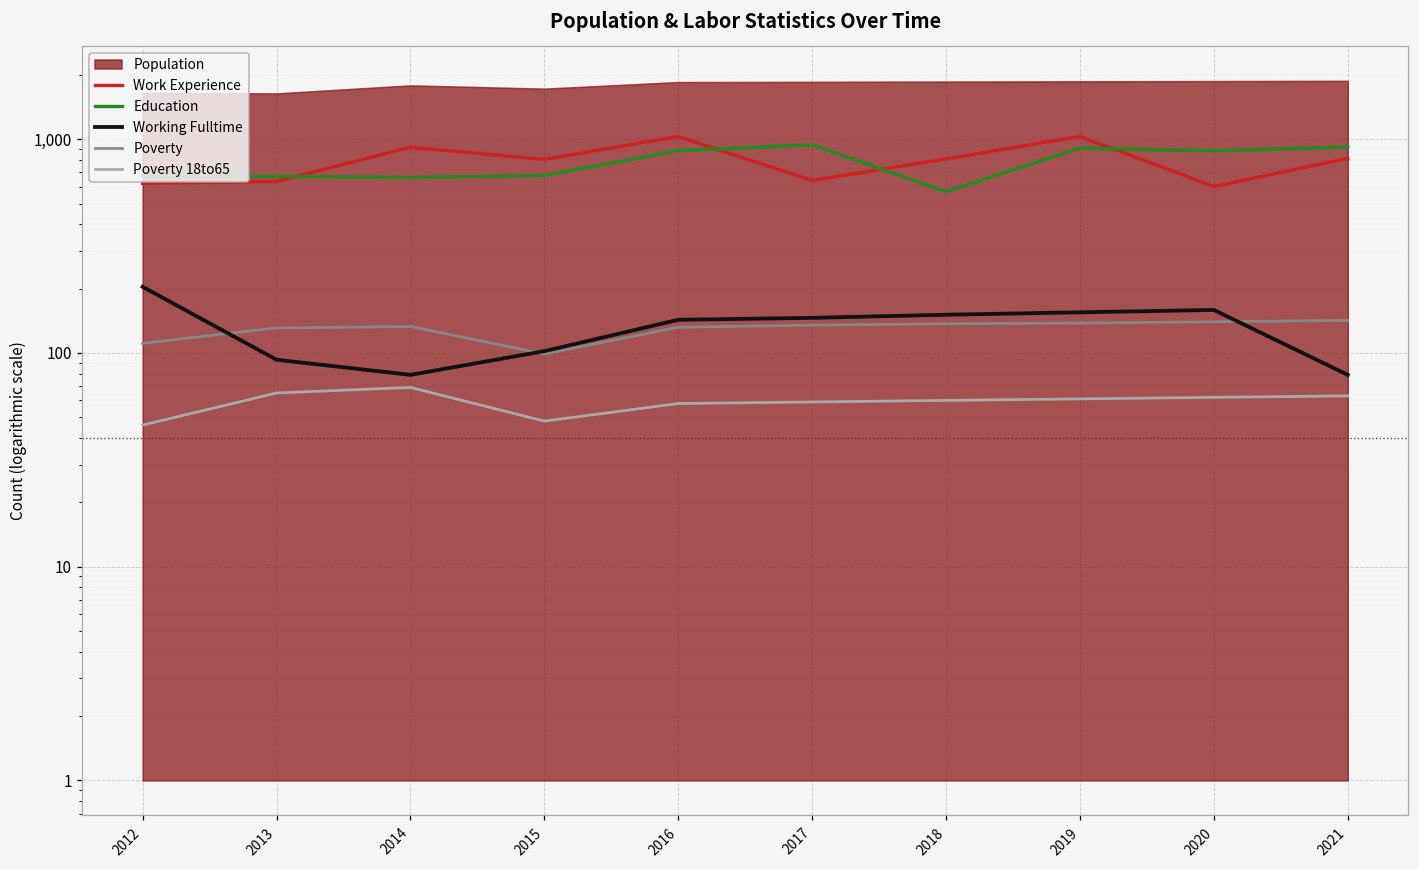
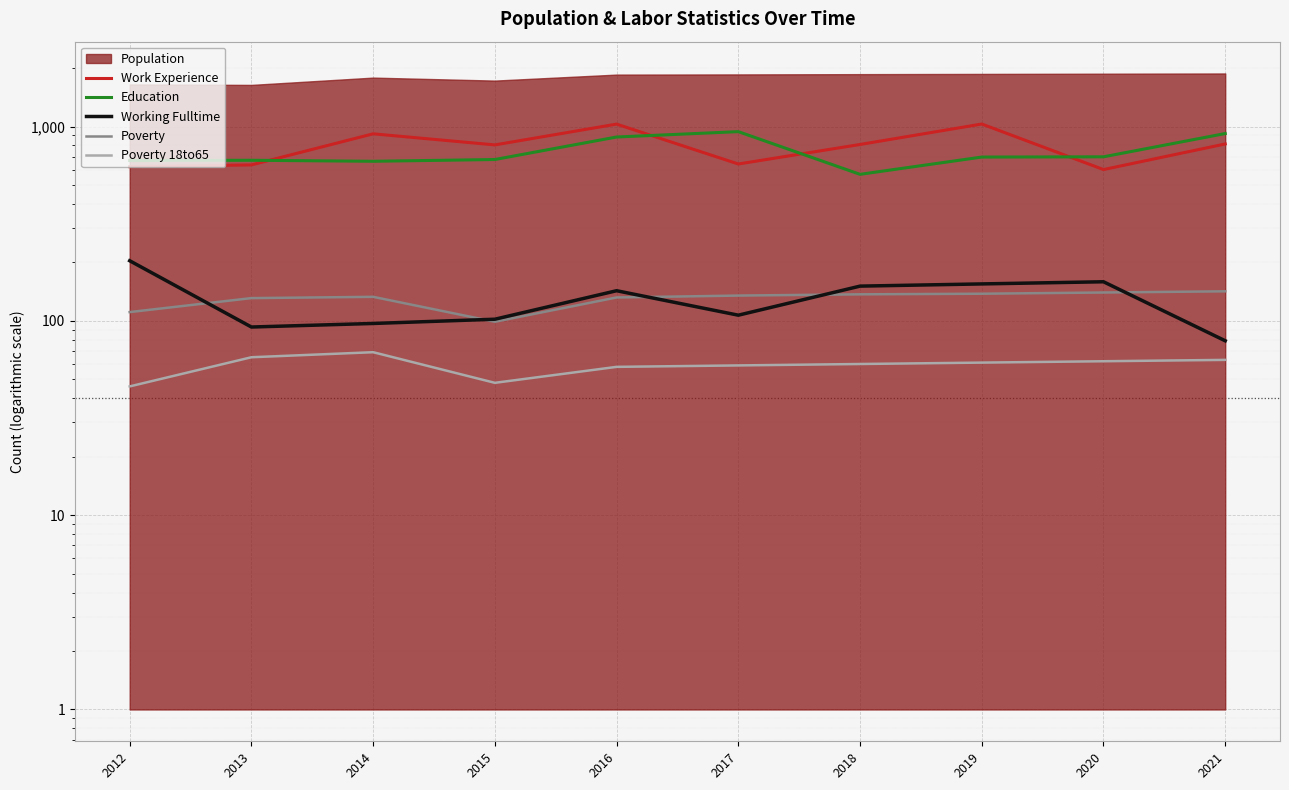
Working Fulltime, 2014: 79 -> 100
Working Fulltime, 2017: 150 -> 110
Education, 2019: 900 -> 700
Education, 2020: 900 -> 700
